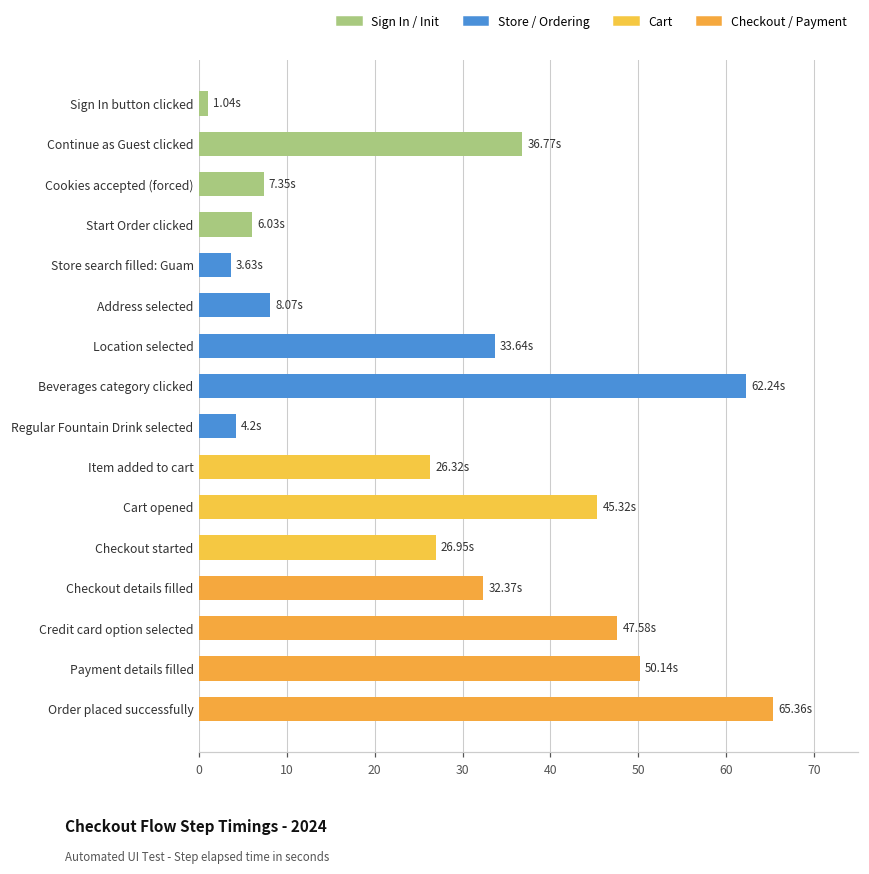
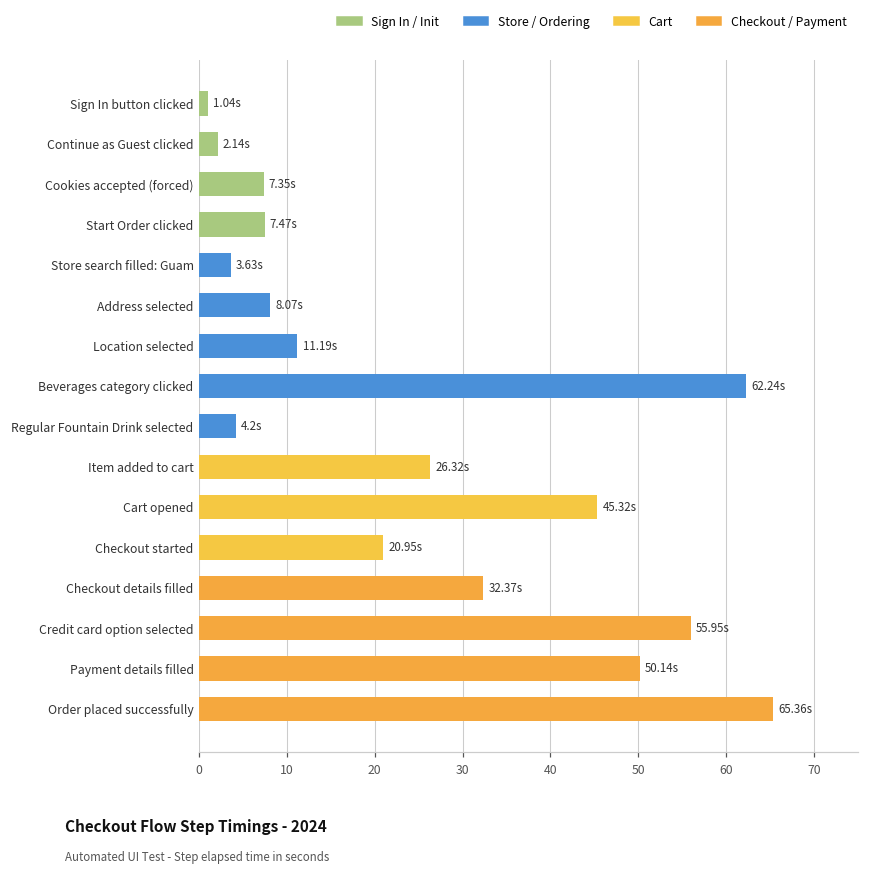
Continue as Guest clicked: 36.77s -> 2.14s
Start Order clicked: 6.03s -> 7.47s
Location selected: 33.64s -> 11.19s
Checkout started: 26.95s -> 20.95s
Credit card option selected: 47.58s -> 55.95s
